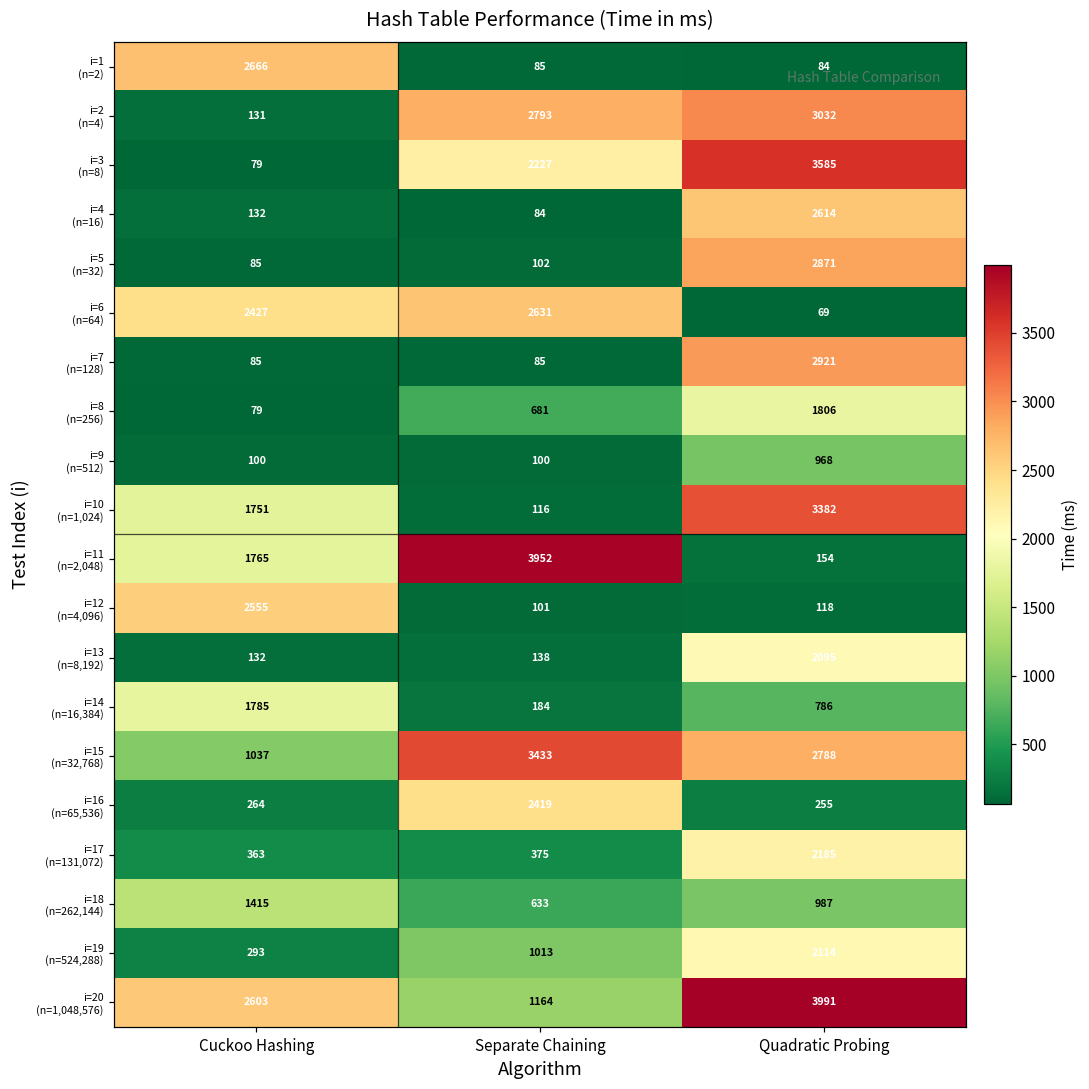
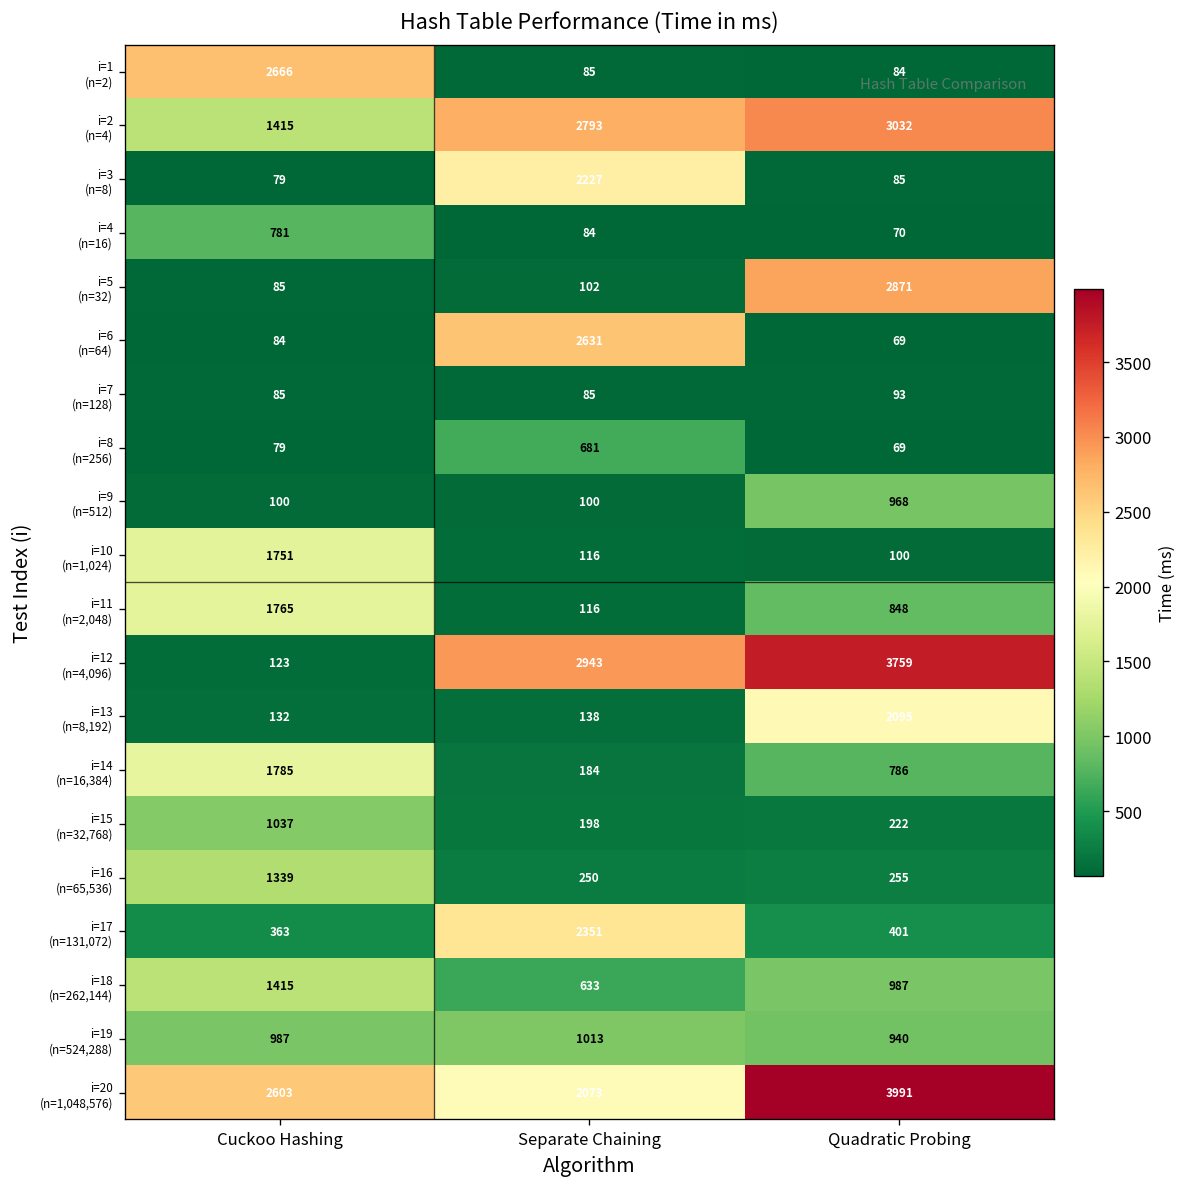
i=2 (n=4), Cuckoo Hashing: 131 -> 1415
i=3 (n=8), Quadratic Probing: 3585 -> 85
i=4 (n=16), Cuckoo Hashing: 132 -> 781
i=4 (n=16), Quadratic Probing: 2614 -> 70
i=6 (n=64), Cuckoo Hashing: 2427 -> 84
i=7 (n=128), Quadratic Probing: 2921 -> 93
i=8 (n=256), Quadratic Probing: 1806 -> 69
i=10 (n=1,024), Quadratic Probing: 3382 -> 100
i=11 (n=2,048), Separate Chaining: 3952 -> 116
i=11 (n=2,048), Quadratic Probing: 154 -> 848
i=12 (n=4,096), Cuckoo Hashing: 2555 -> 123
i=12 (n=4,096), Separate Chaining: 101 -> 2943
i=12 (n=4,096), Quadratic Probing: 118 -> 3759
i=15 (n=32,768), Separate Chaining: 3433 -> 198
i=15 (n=32,768), Quadratic Probing: 2788 -> 222
i=16 (n=65,536), Cuckoo Hashing: 264 -> 1339
i=16 (n=65,536), Separate Chaining: 2419 -> 250
i=17 (n=131,072), Separate Chaining: 375 -> 2351
i=17 (n=131,072), Quadratic Probing: 2185 -> 401
i=19 (n=524,288), Cuckoo Hashing: 293 -> 987
i=19 (n=524,288), Quadratic Probing: 2114 -> 940
i=20 (n=1,048,576), Separate Chaining: 1164 -> 2073
